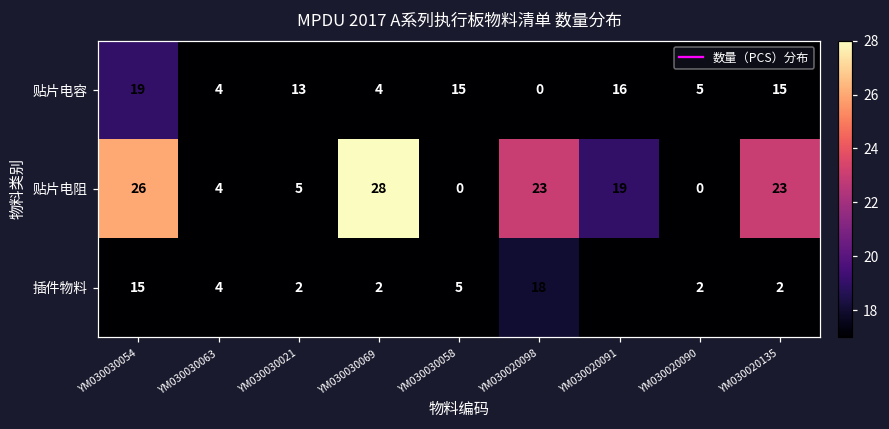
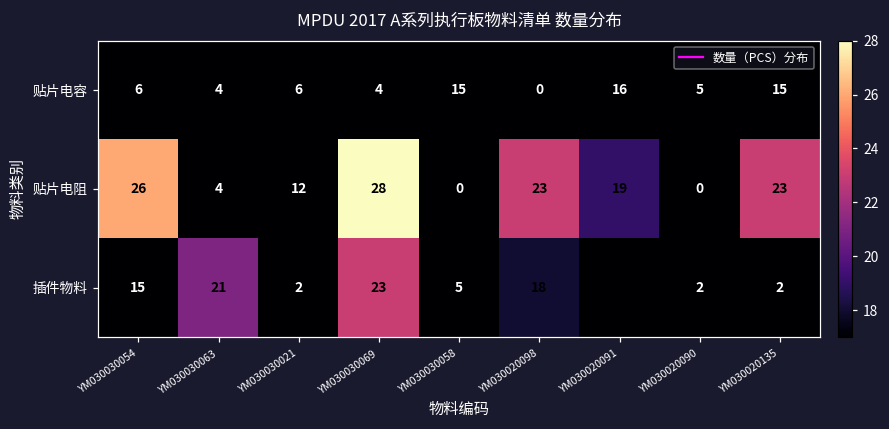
贴片电容, YM030030054: 19 -> 6
贴片电容, YM030030021: 13 -> 6
贴片电阻, YM030030021: 5 -> 12
插件物料, YM030030063: 4 -> 21
插件物料, YM030030069: 2 -> 23
